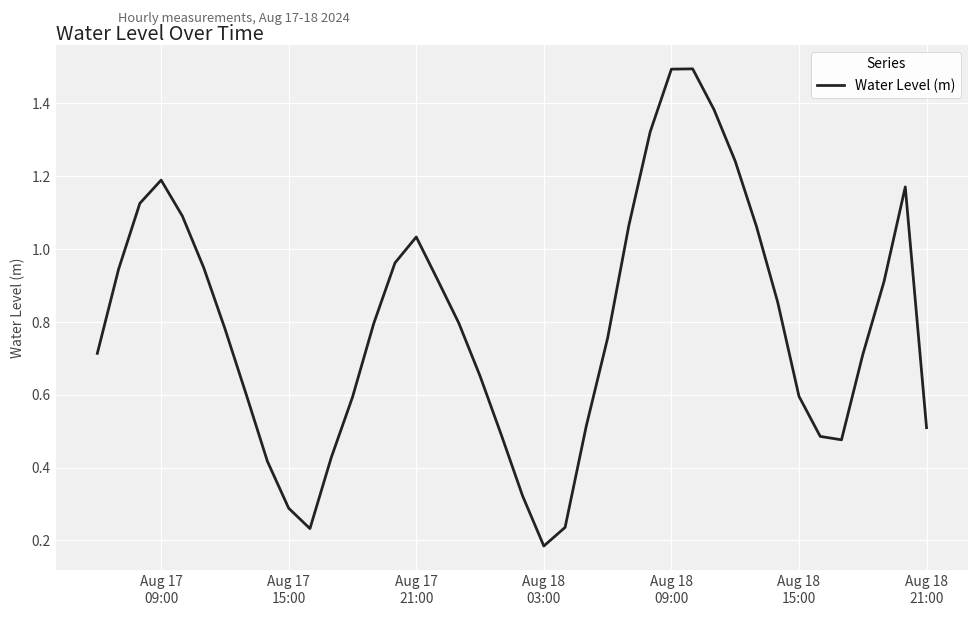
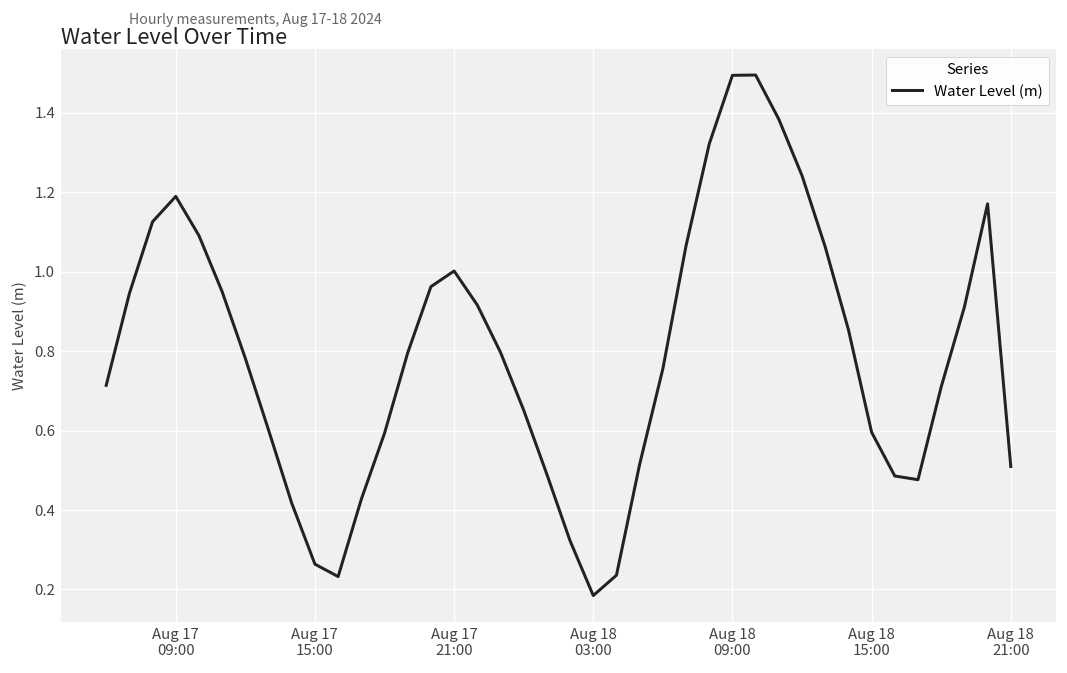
Aug 17 15:00: 0.29 -> 0.26
Aug 17 21:00: 1.03 -> 1.00
